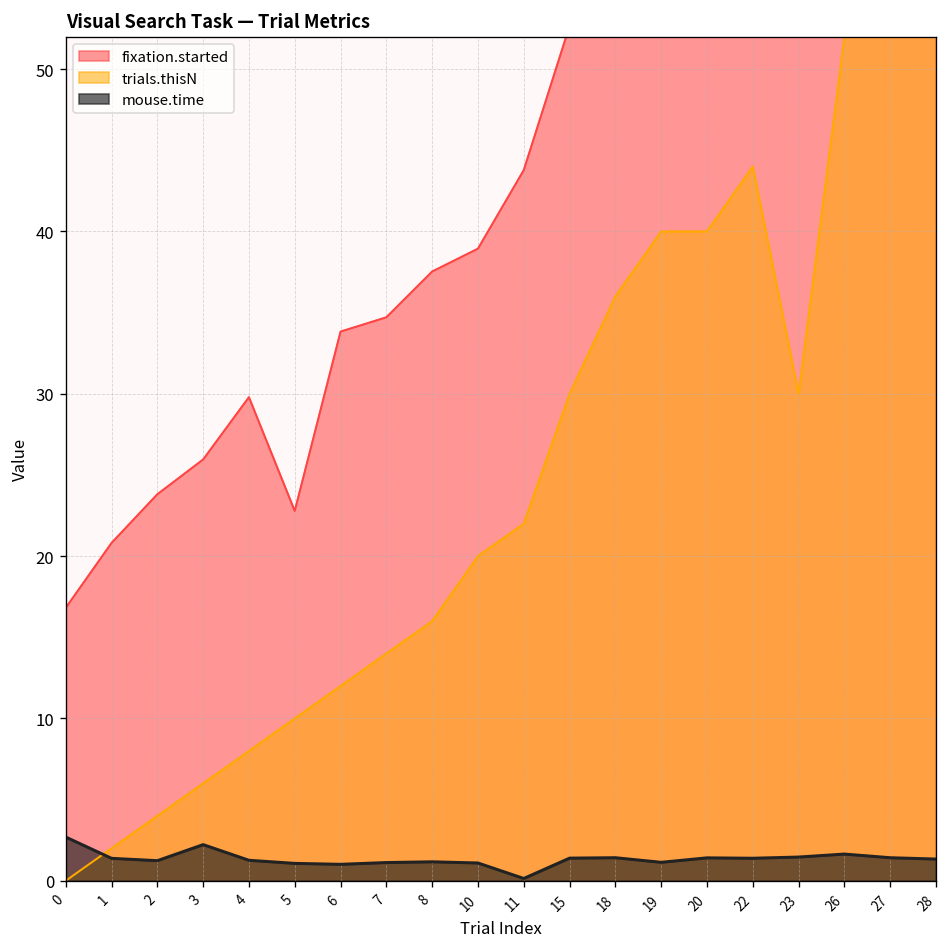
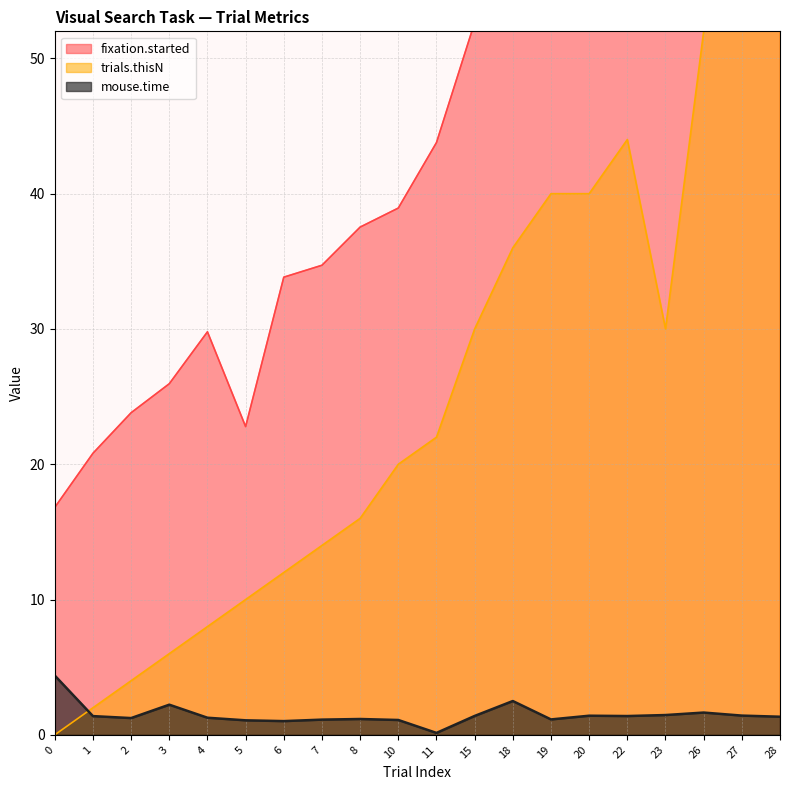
mouse.time, 0: 2.7 -> 4.4
mouse.time, 18: 1.4 -> 2.5
